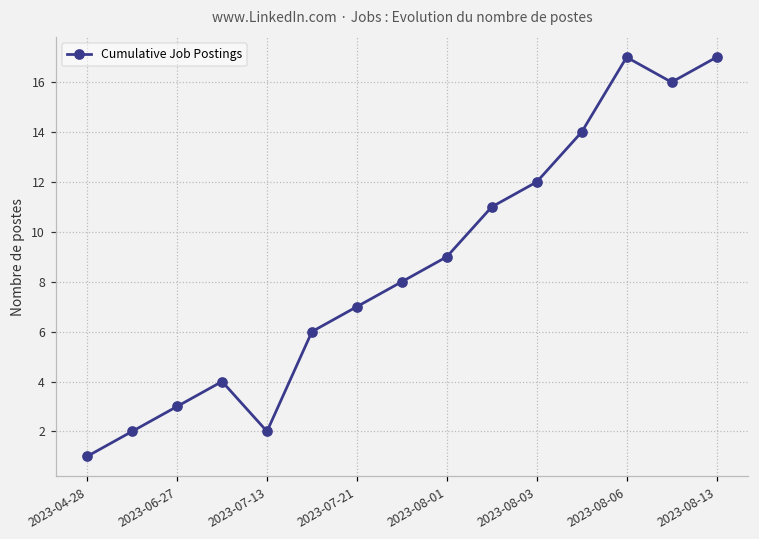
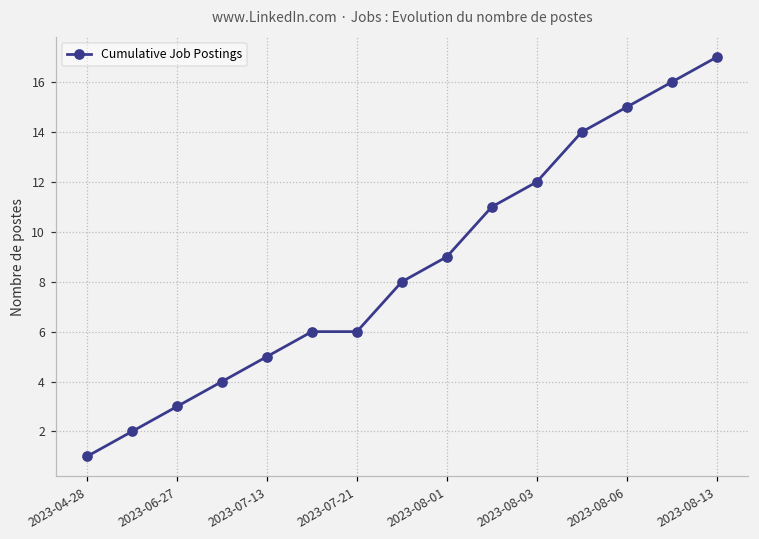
2023-07-13: 2 -> 5
2023-07-21: 7 -> 6
2023-08-06: 17 -> 15
